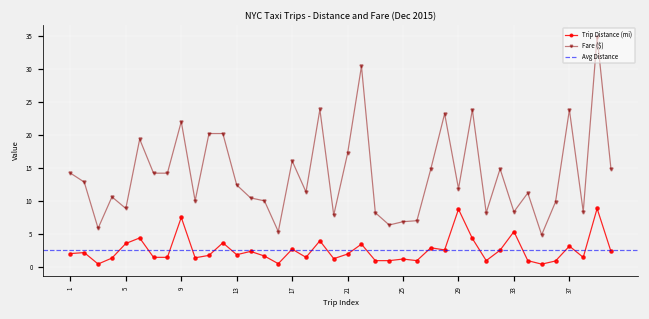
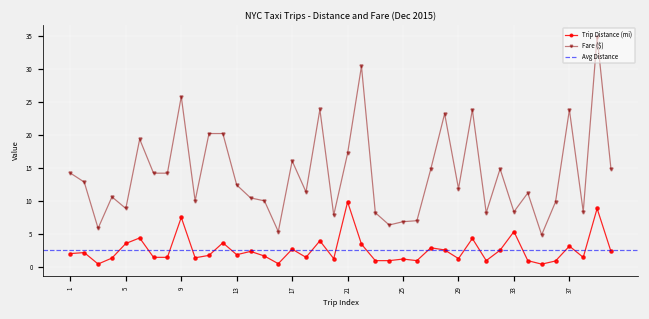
Fare ($), 9: 22 -> 26
Trip Distance (mi), 21: 2 -> 10
Trip Distance (mi), 29: 9 -> 1
